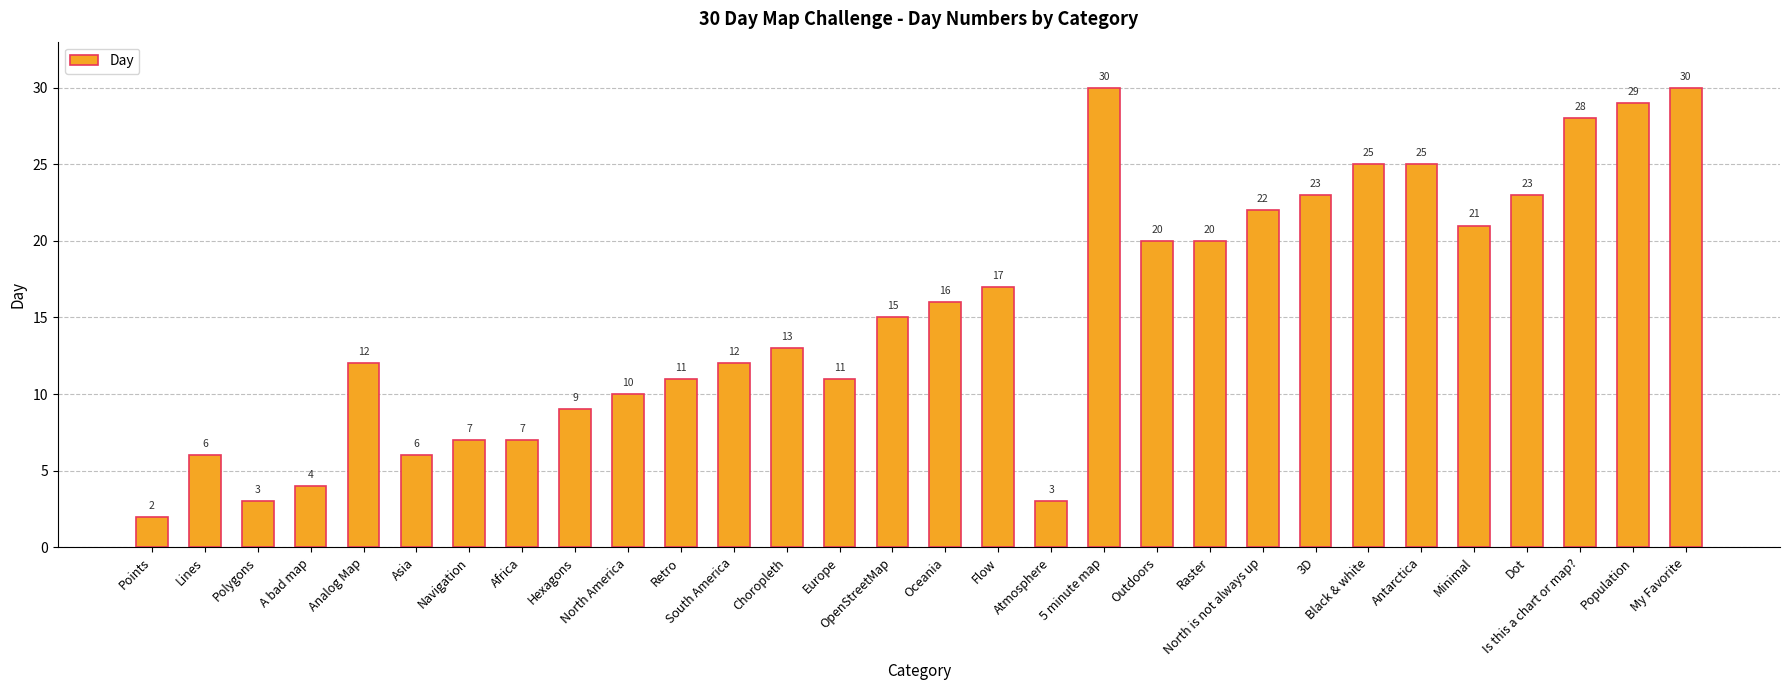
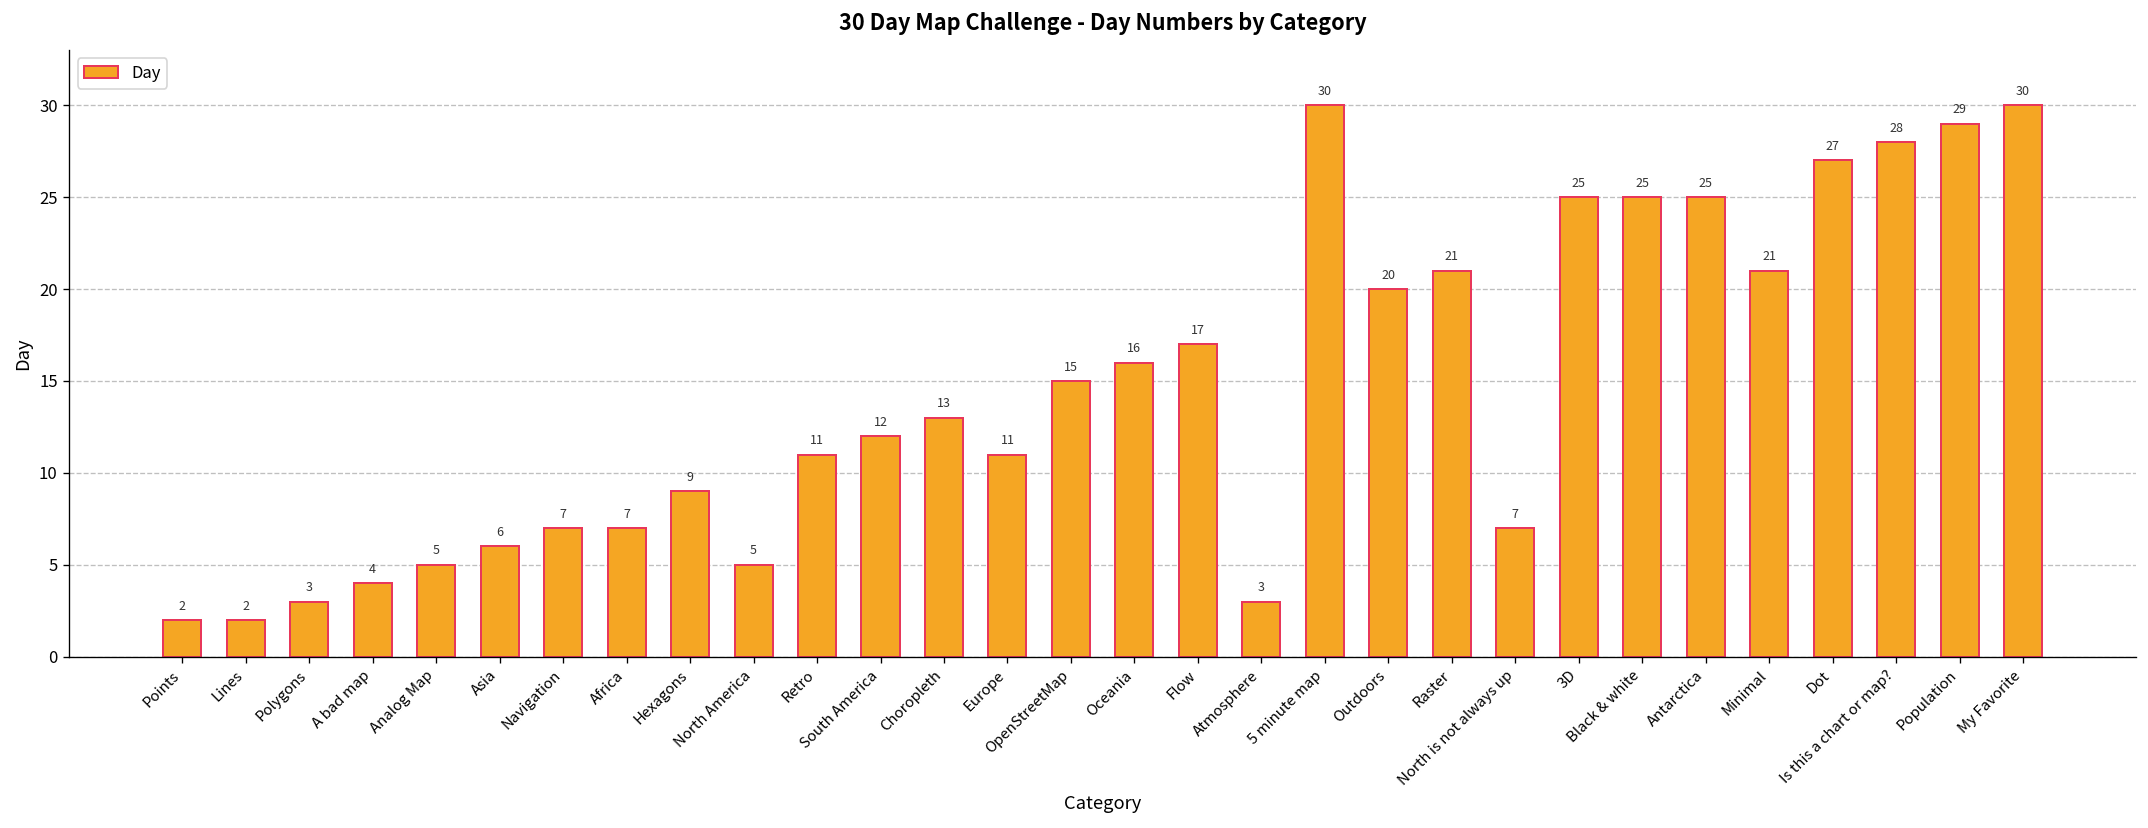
Lines: 6 -> 2
Analog Map: 12 -> 5
North America: 10 -> 5
Raster: 20 -> 21
North is not always up: 22 -> 7
3D: 23 -> 25
Dot: 23 -> 27
